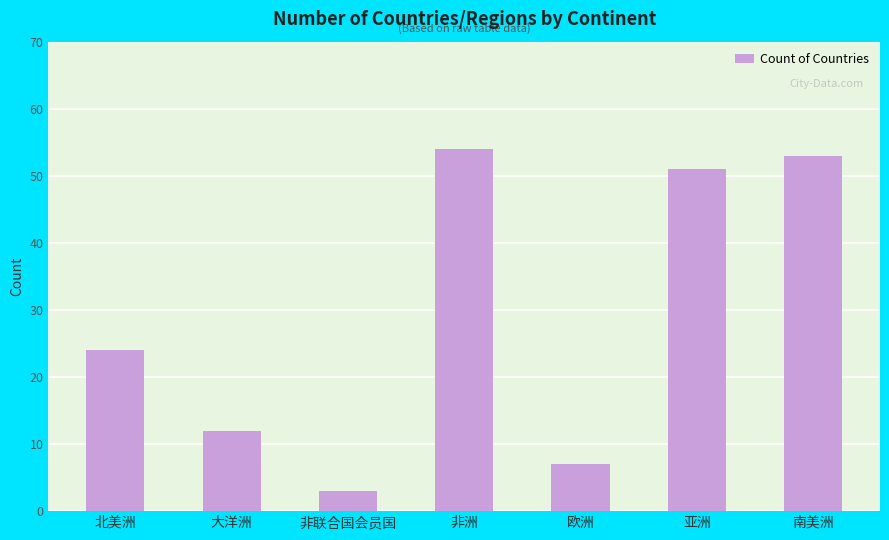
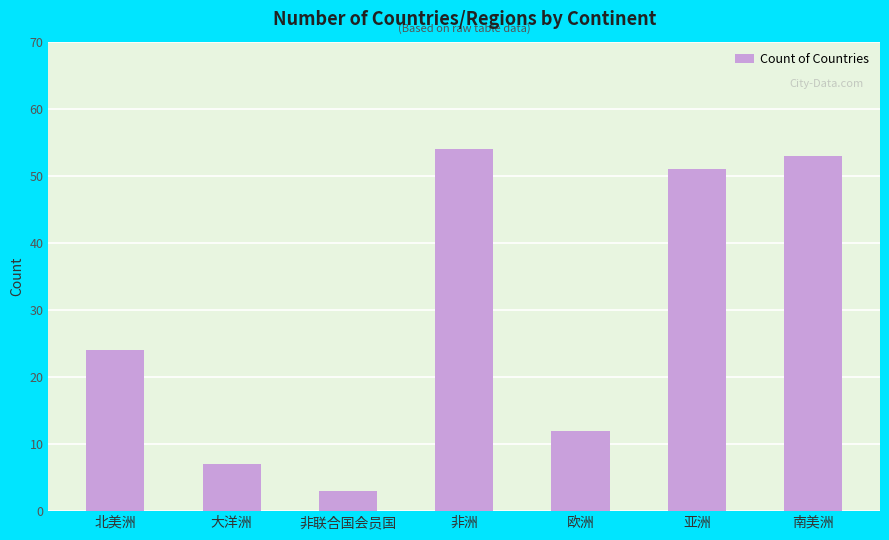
大洋洲: 12 -> 7
欧洲: 7 -> 12
